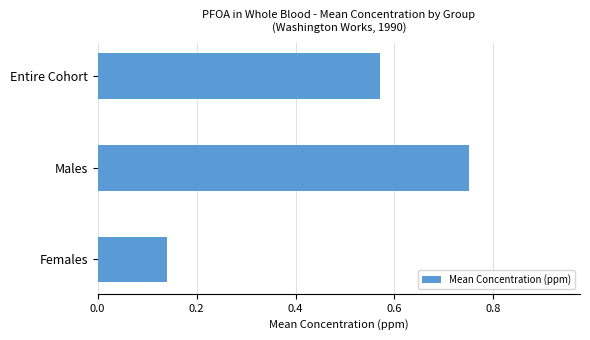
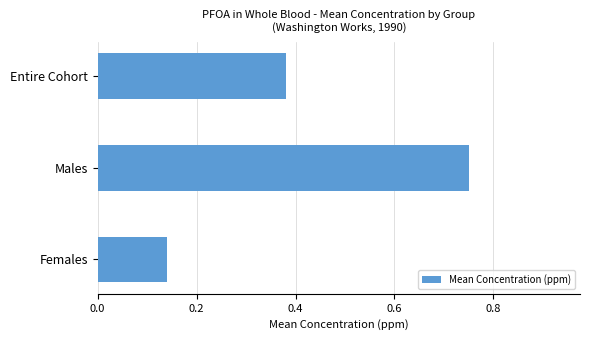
Entire Cohort: 0.57 -> 0.38
